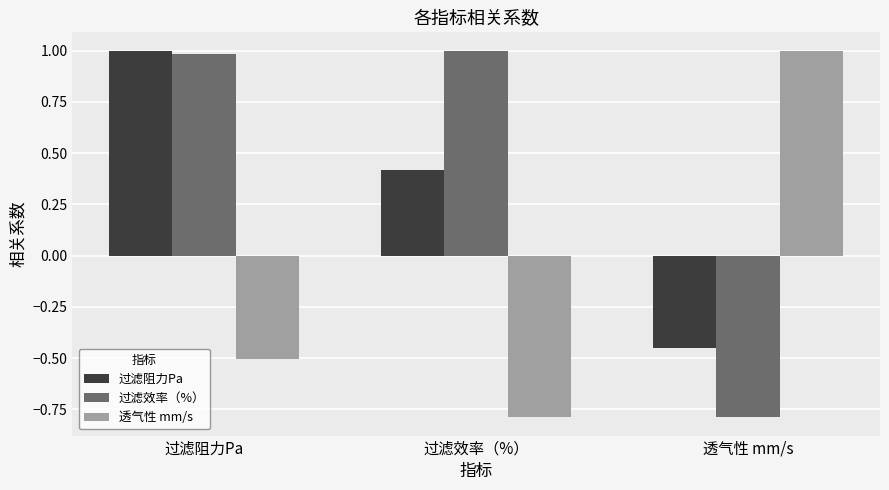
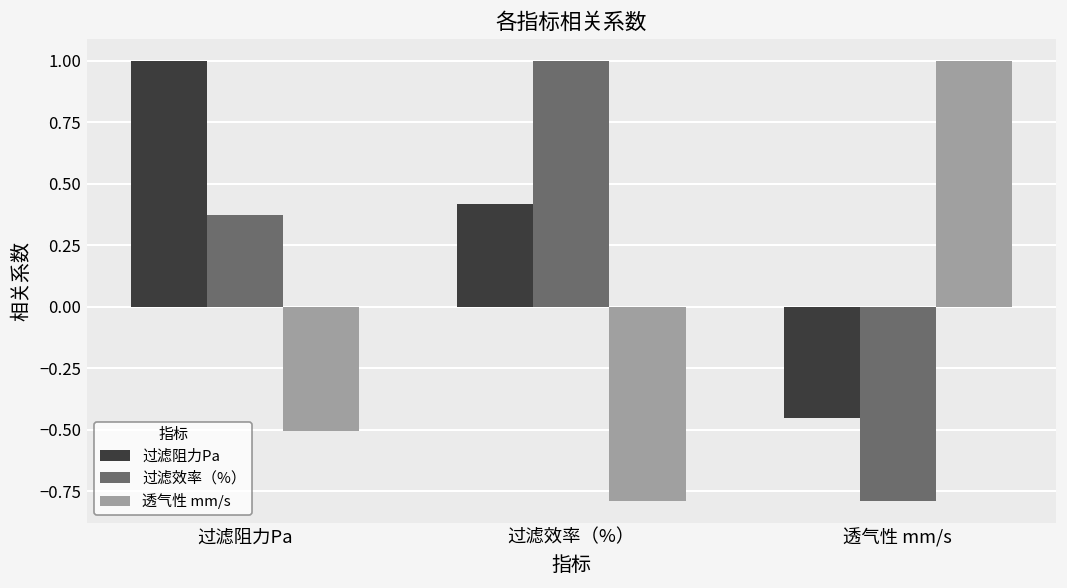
过滤效率（%）, 过滤阻力Pa: 0.98 -> 0.37
